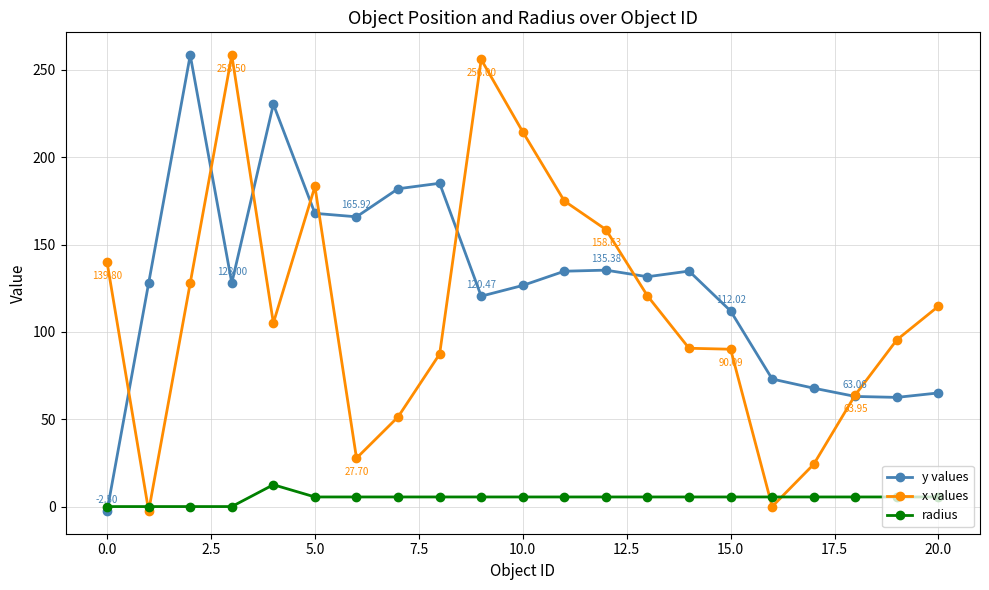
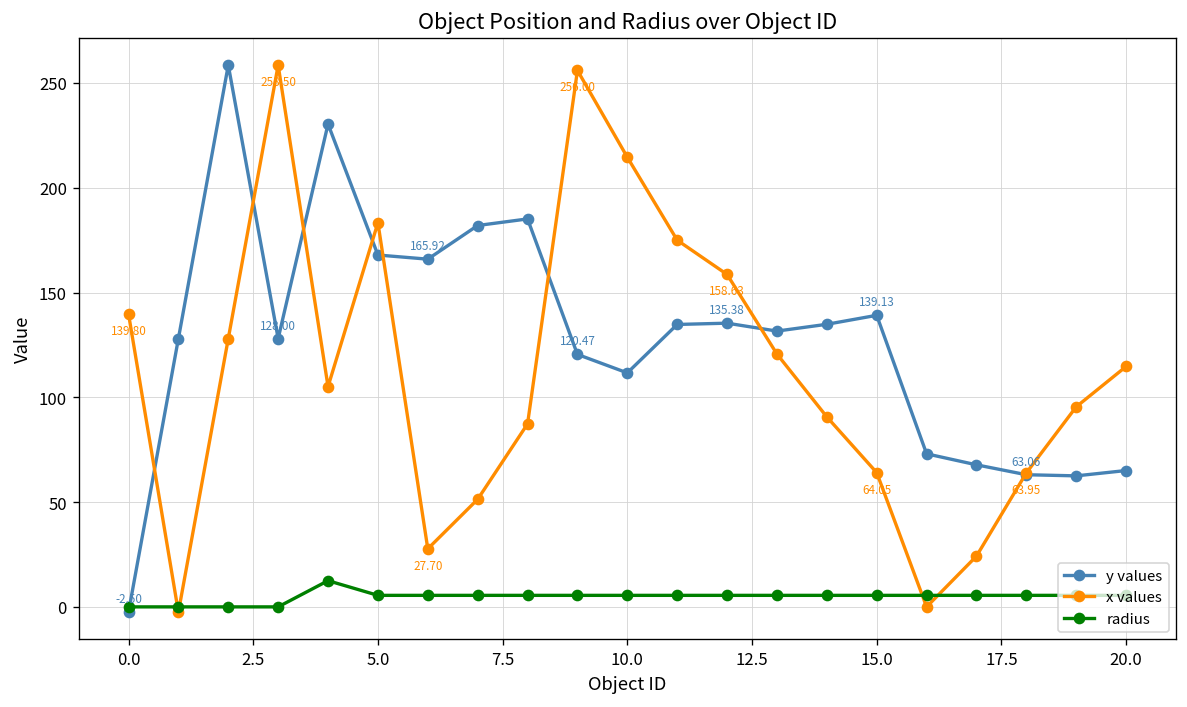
y values, 10.0: 127 -> 112
y values, 15.0: 112.02 -> 139.13
x values, 15.0: 90.09 -> 64.05
